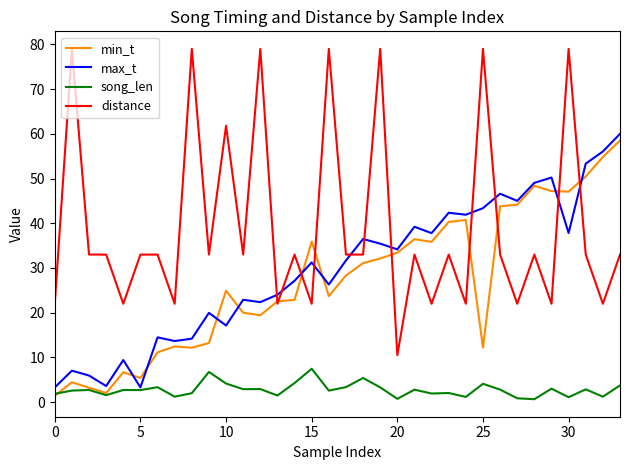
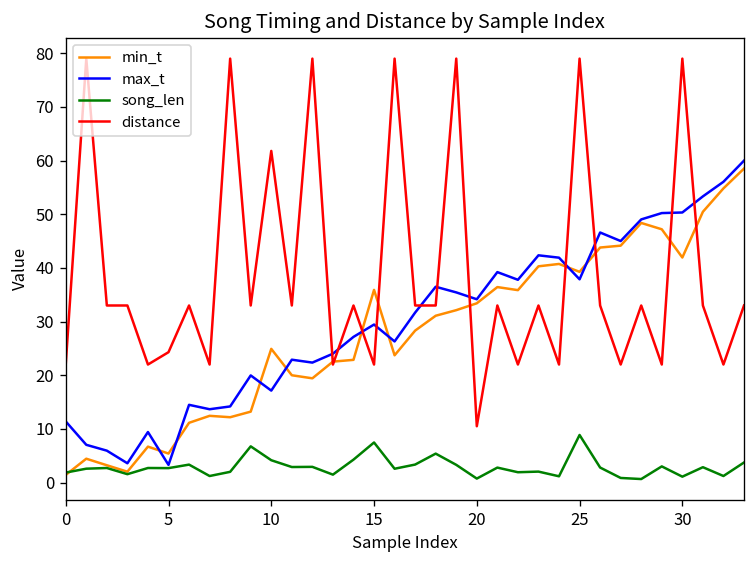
max_t, 0: 3 -> 11
distance, 5: 33 -> 24
max_t, 15: 31 -> 29
min_t, 25: 12 -> 39
max_t, 25: 43 -> 38
song_len, 25: 4 -> 9
min_t, 30: 47 -> 42
max_t, 30: 38 -> 50
